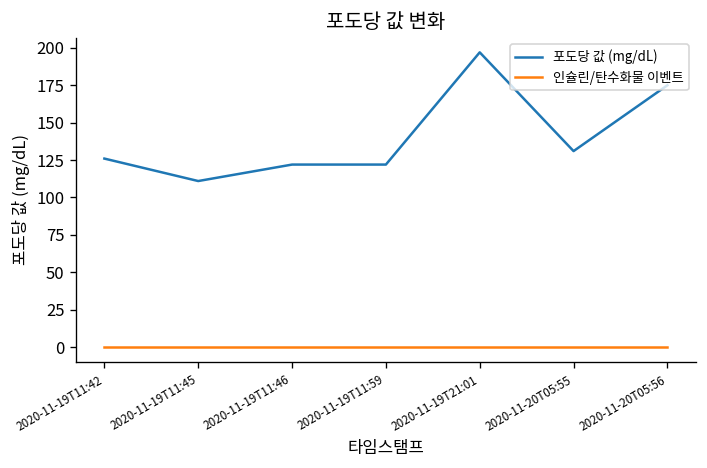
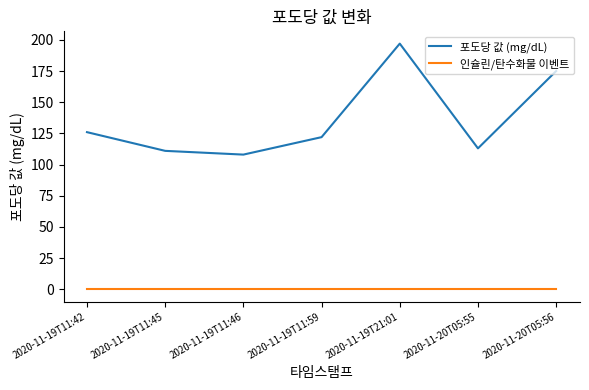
포도당 값 (mg/dL), 2020-11-19T11:46: 122 -> 108
포도당 값 (mg/dL), 2020-11-20T05:55: 131 -> 113
